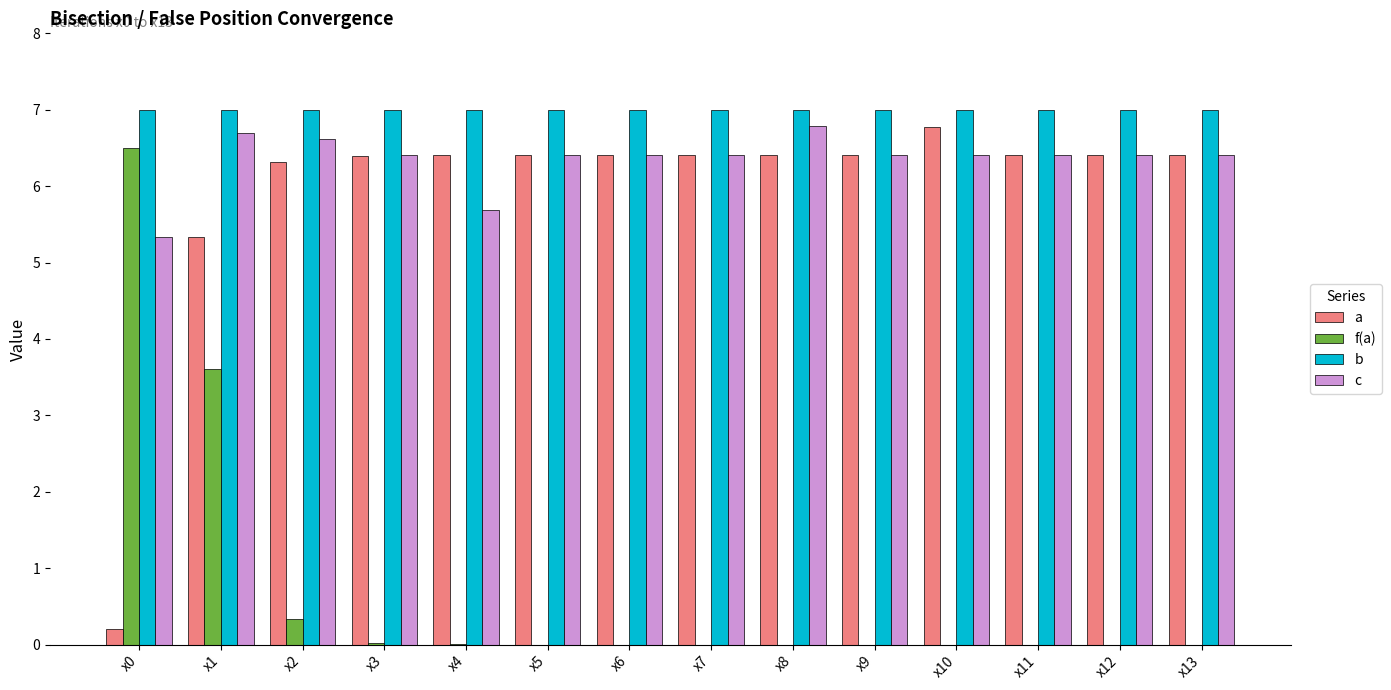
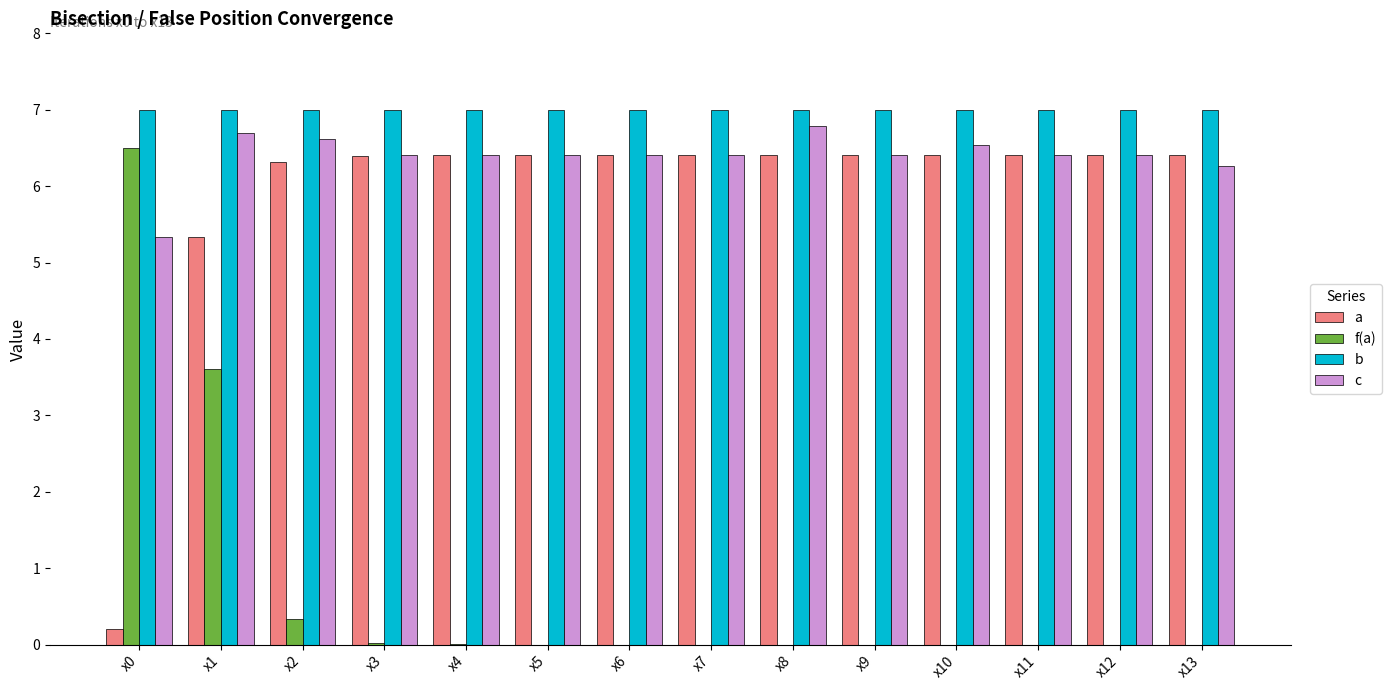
c, x4: 5.7 -> 6.4
a, x10: 6.8 -> 6.4
c, x10: 6.4 -> 6.5
c, x13: 6.4 -> 6.3
